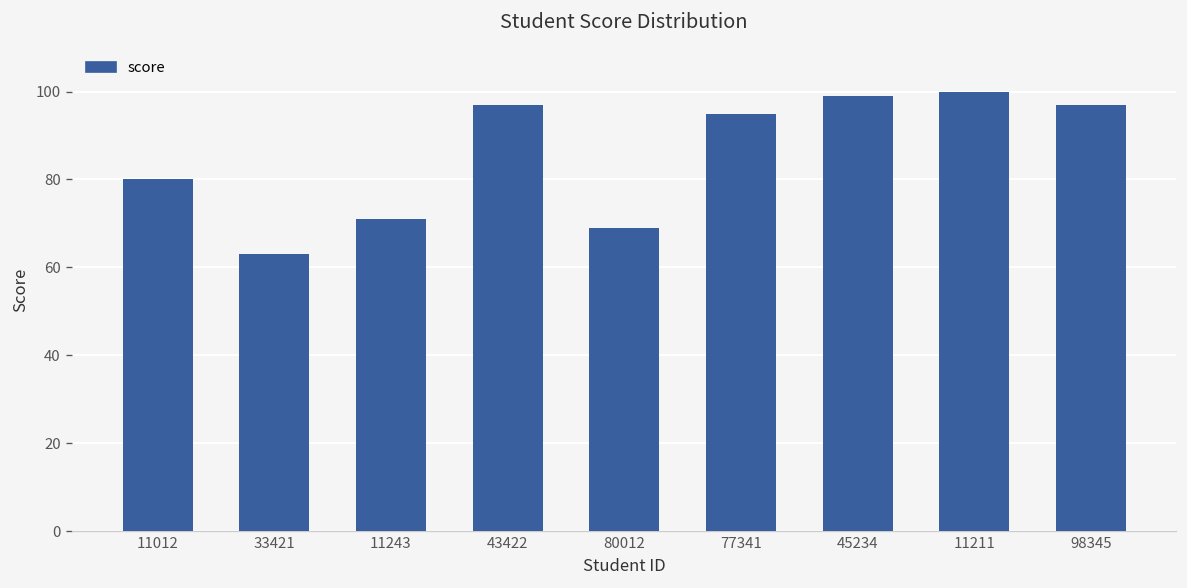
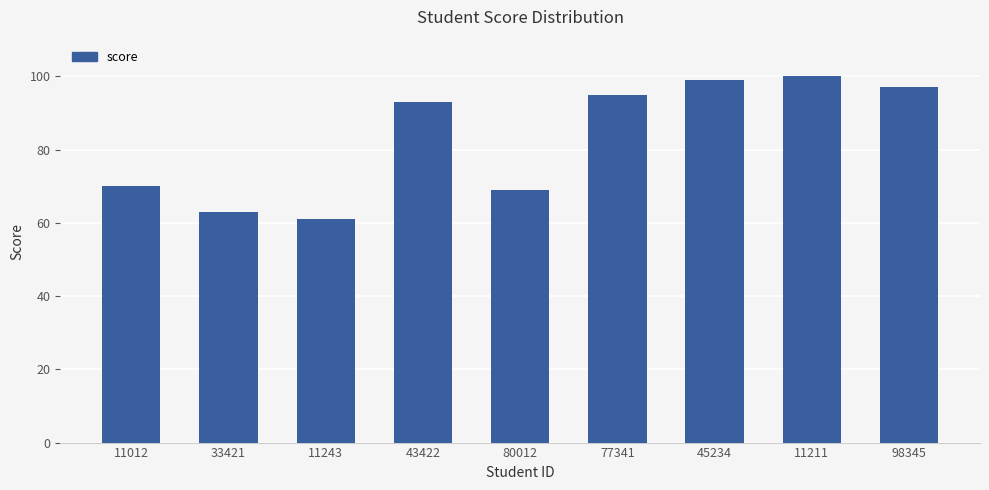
11012: 80 -> 70
11243: 71 -> 61
43422: 97 -> 93
